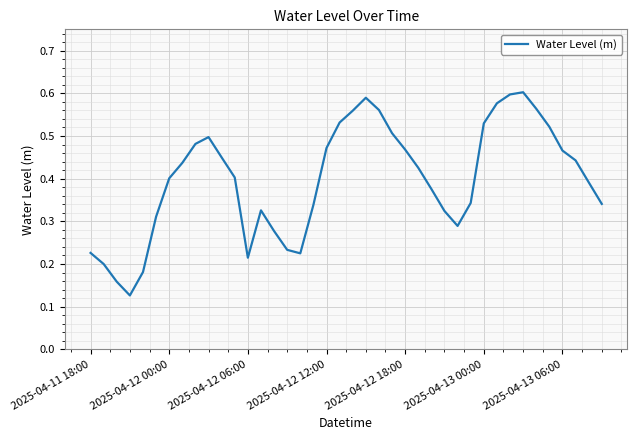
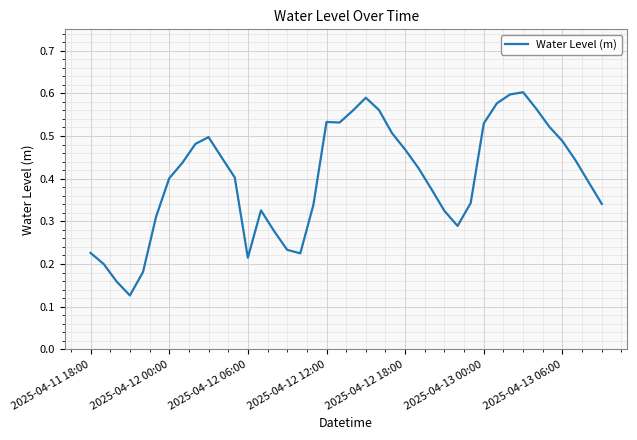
2025-04-12 12:00: 0.47 -> 0.53
2025-04-13 06:00: 0.47 -> 0.49
